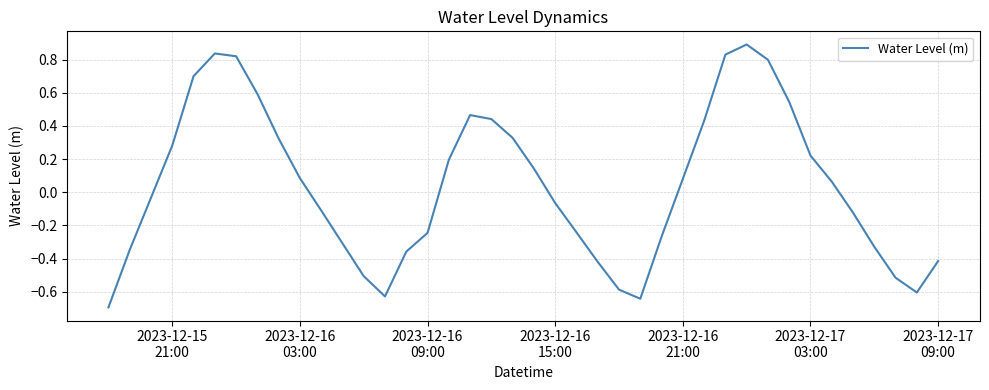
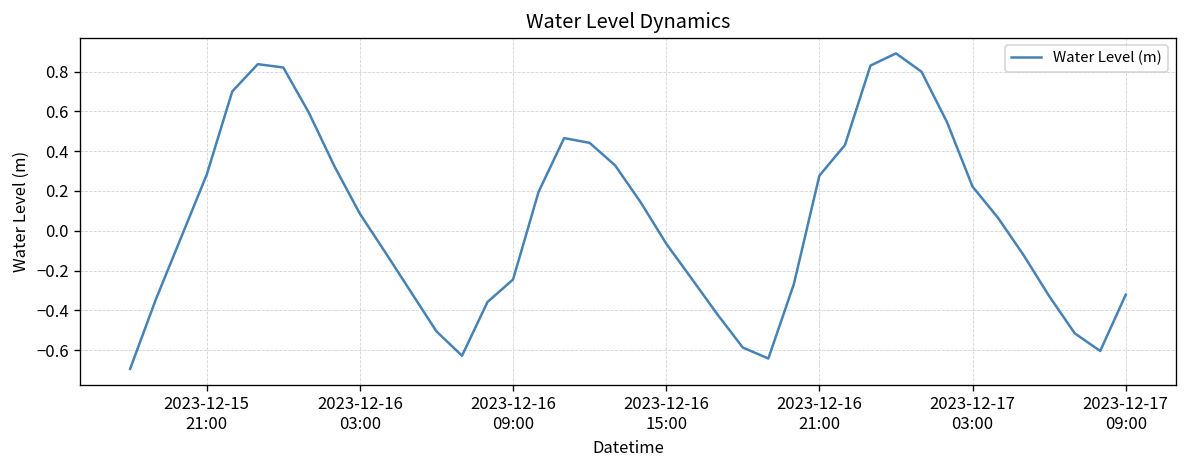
2023-12-16 21:00: 0.08 -> 0.28
2023-12-17 09:00: -0.42 -> -0.32
